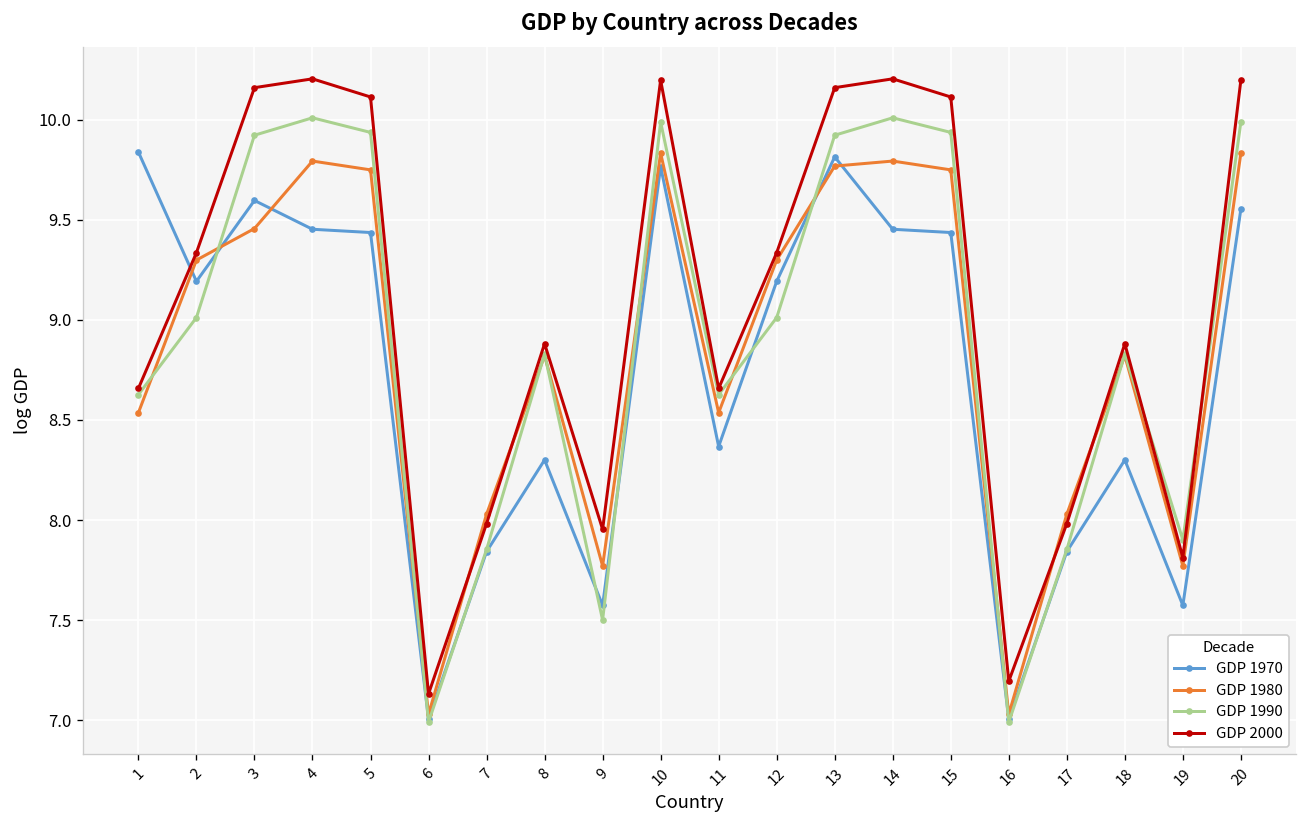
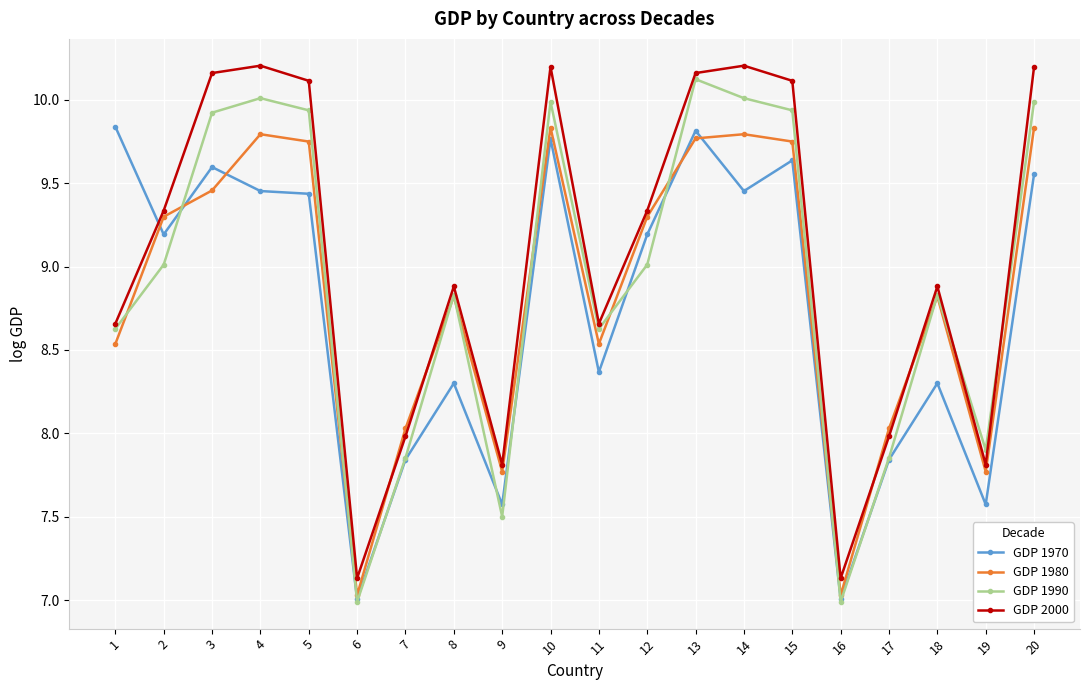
GDP 2000, 9: 7.95 -> 7.81
GDP 1990, 13: 9.92 -> 10.12
GDP 1970, 15: 9.44 -> 9.64
GDP 2000, 16: 7.20 -> 7.13
